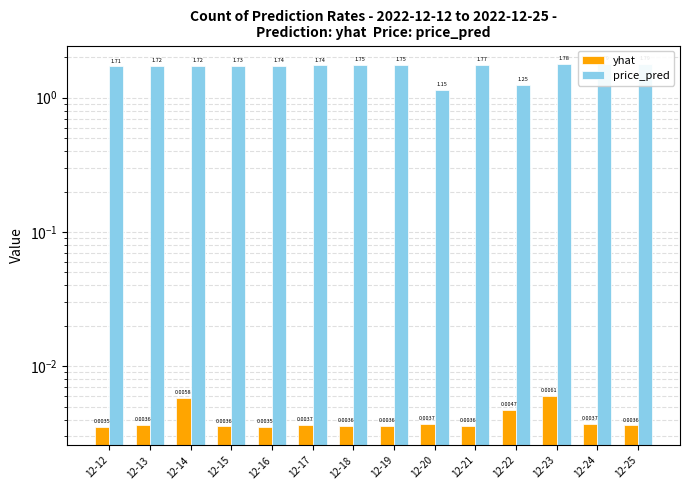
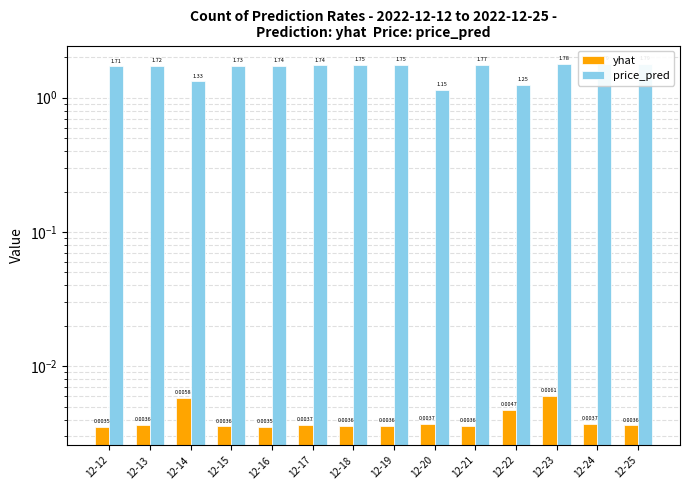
price_pred, 12-14: 1.72 -> 1.33
